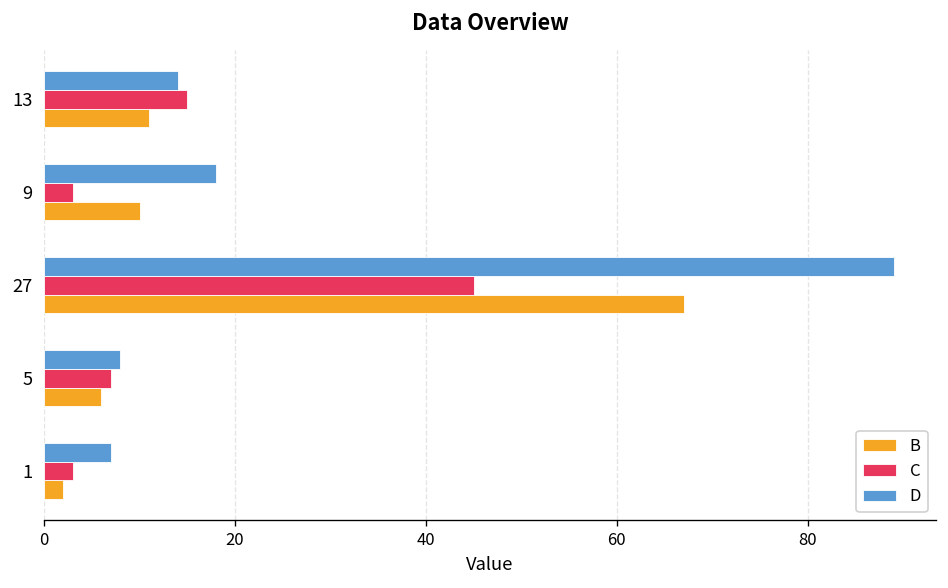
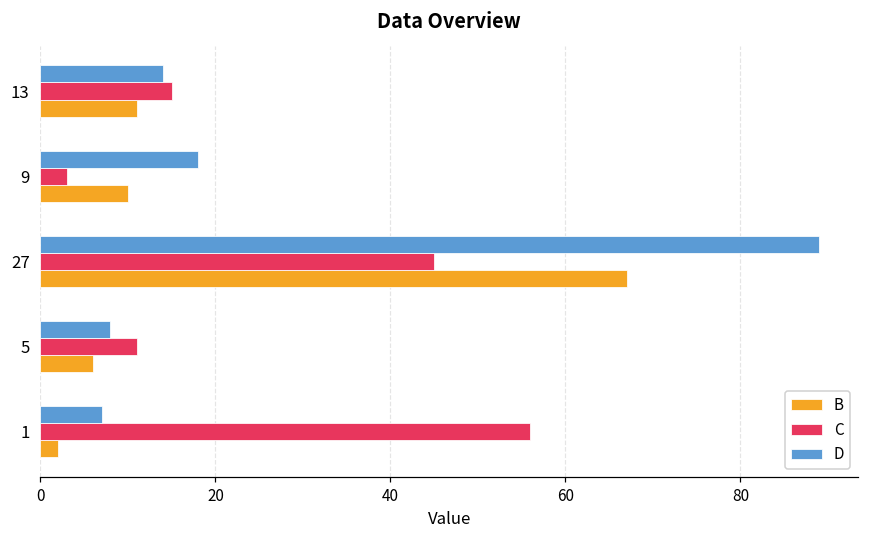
C, 5: 7 -> 11
C, 1: 3 -> 56
